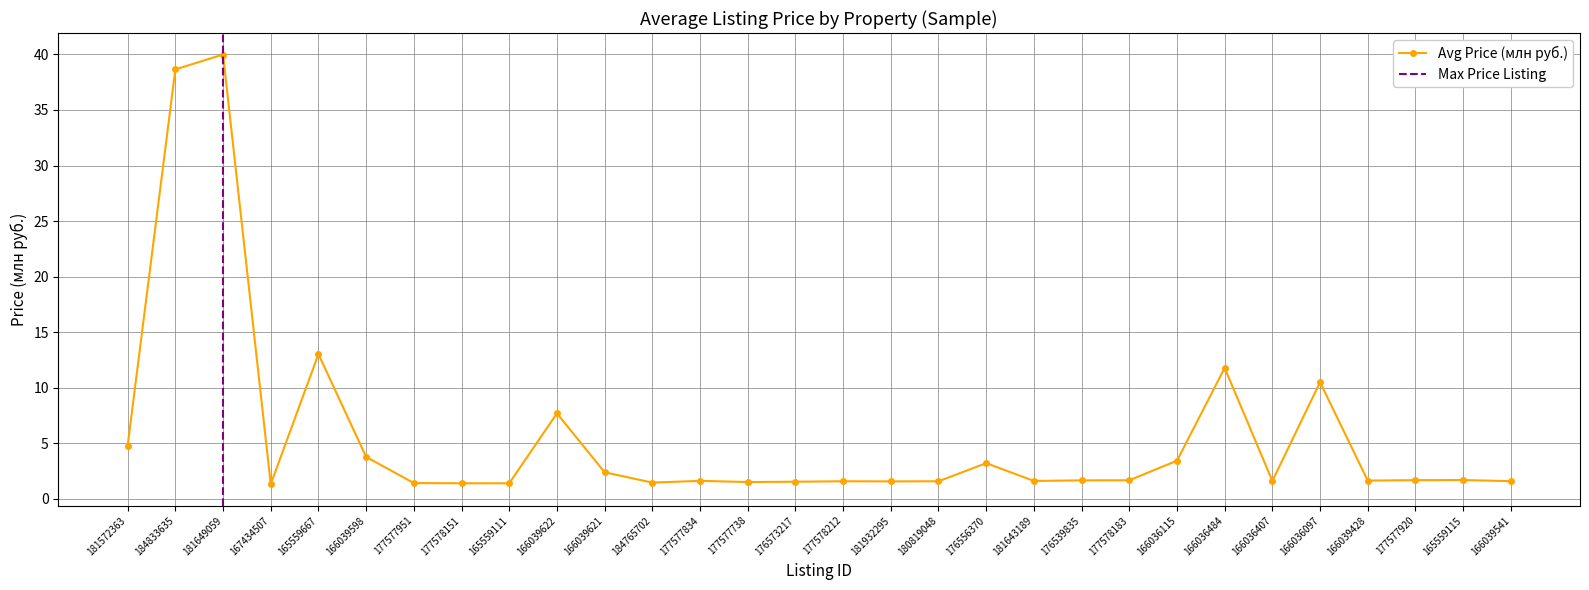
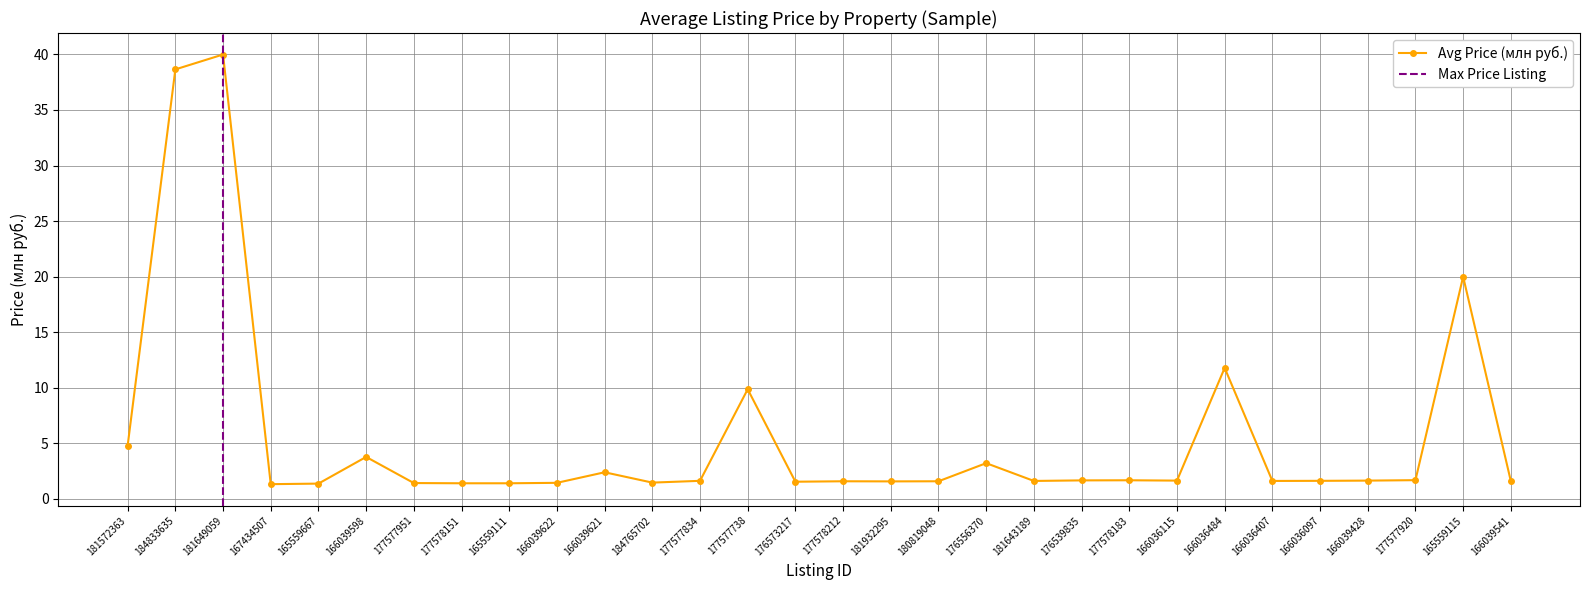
165559667: 13.0 -> 1.4
166039622: 7.7 -> 1.5
177577738: 1.5 -> 9.9
166036115: 3.4 -> 1.7
166036097: 10.5 -> 1.6
165559115: 1.7 -> 20.0
